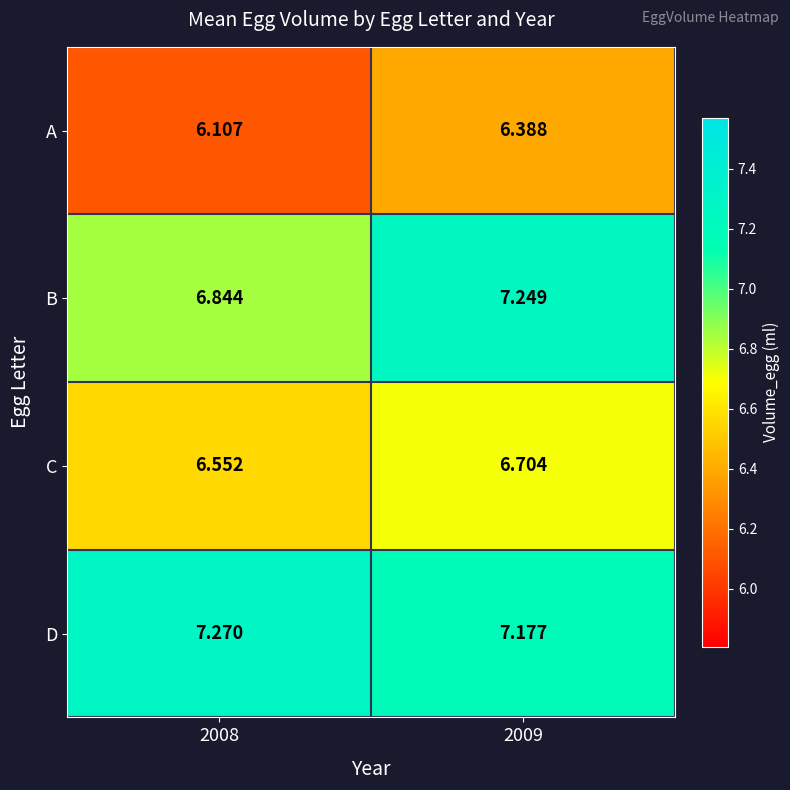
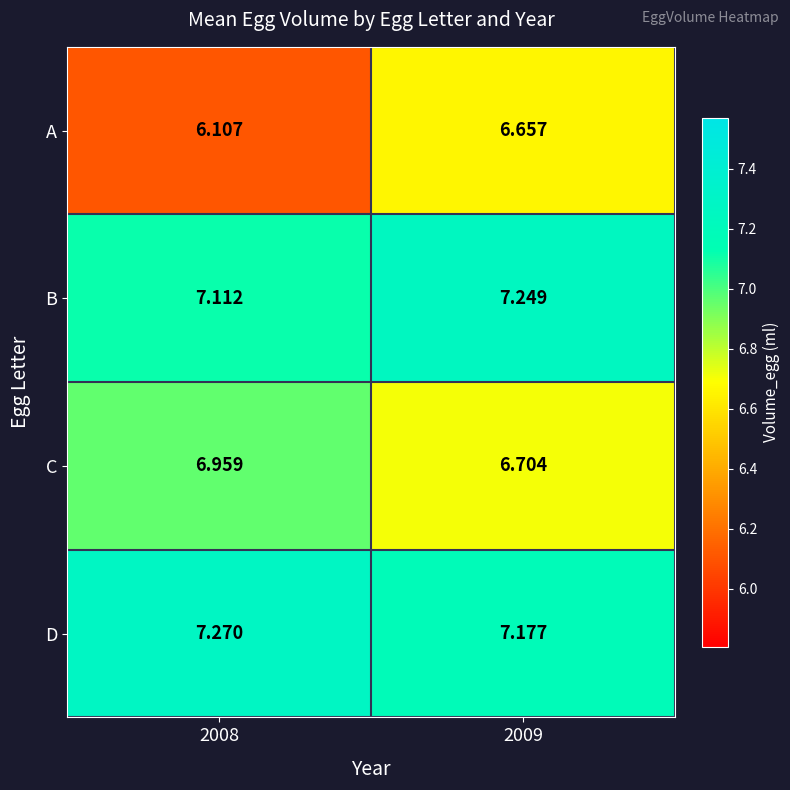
A, 2009: 6.388 -> 6.657
B, 2008: 6.844 -> 7.112
C, 2008: 6.552 -> 6.959
